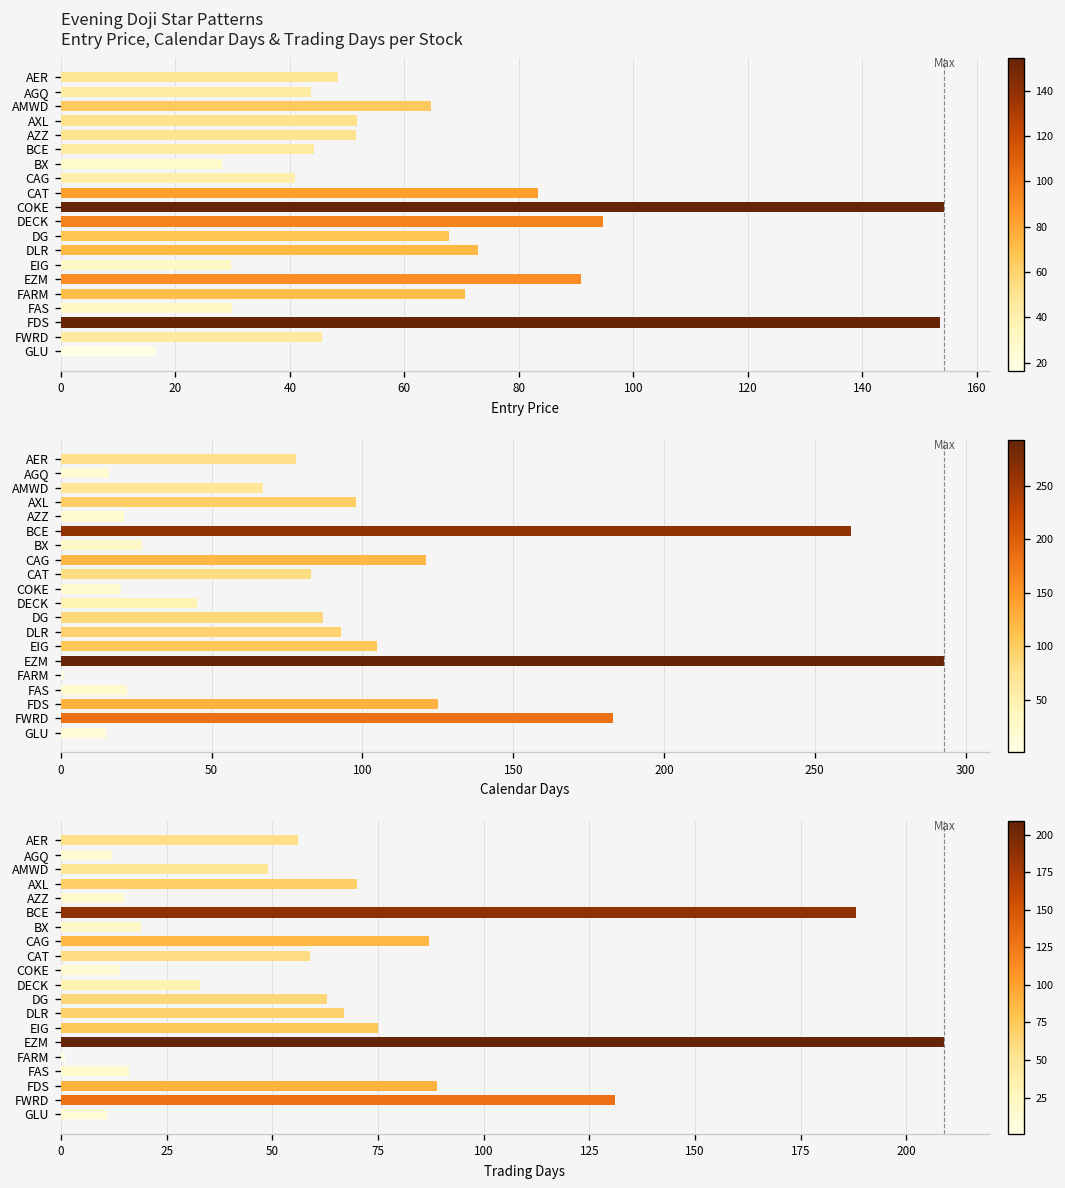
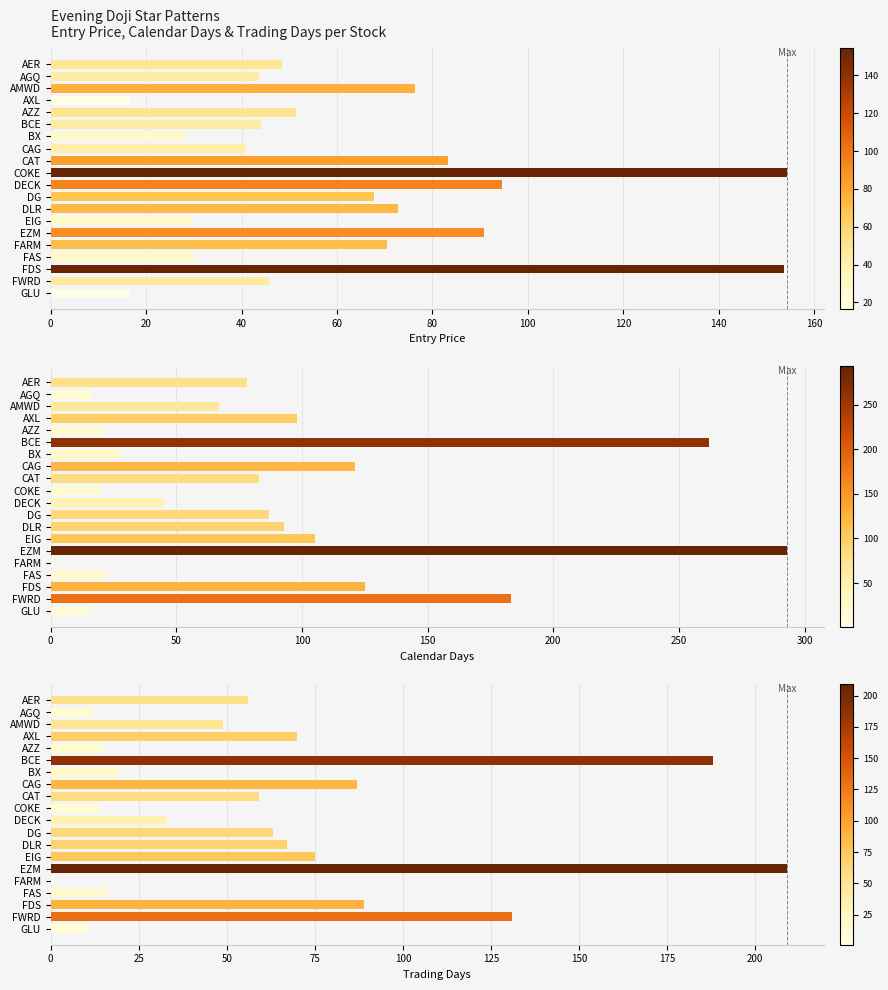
Evening Doji Star Patterns Entry Price, Calendar Days & Trading Days per Stock, AMWD: 65 -> 76
Evening Doji Star Patterns Entry Price, Calendar Days & Trading Days per Stock, AXL: 52 -> 17
